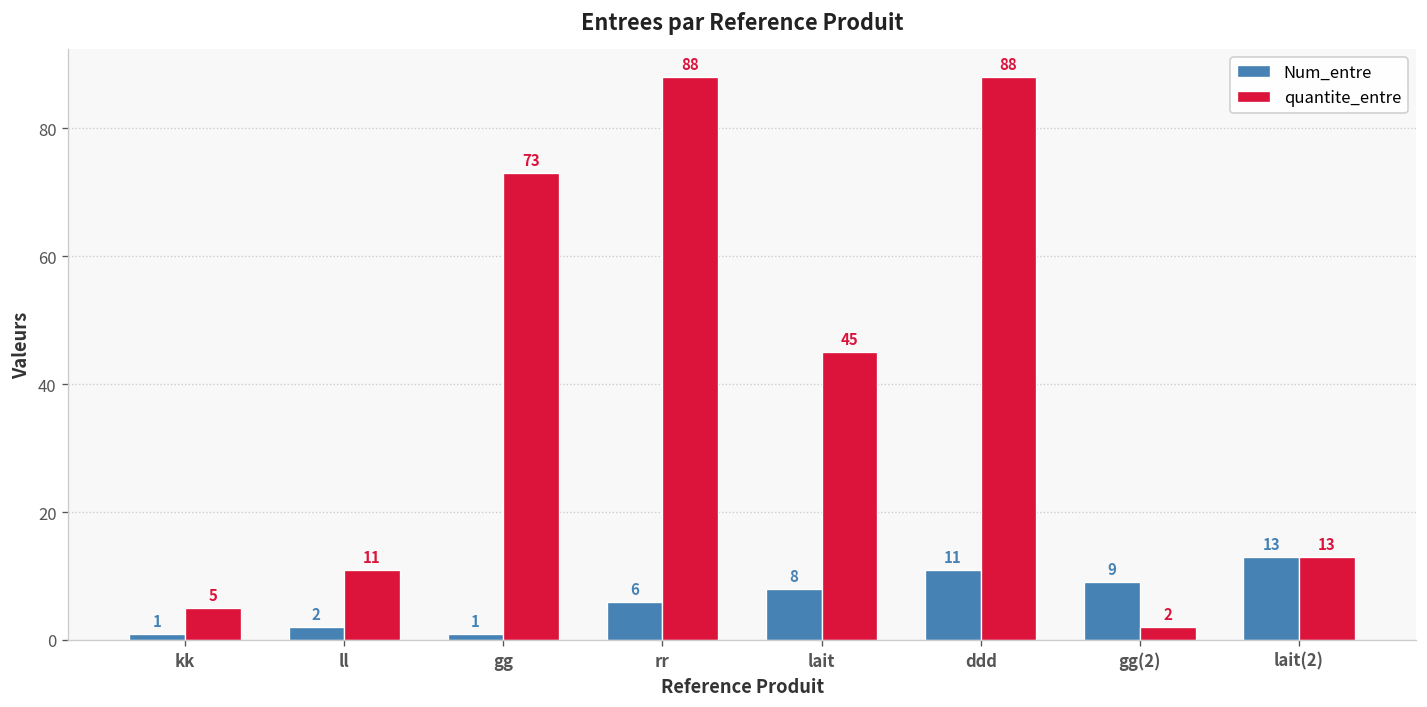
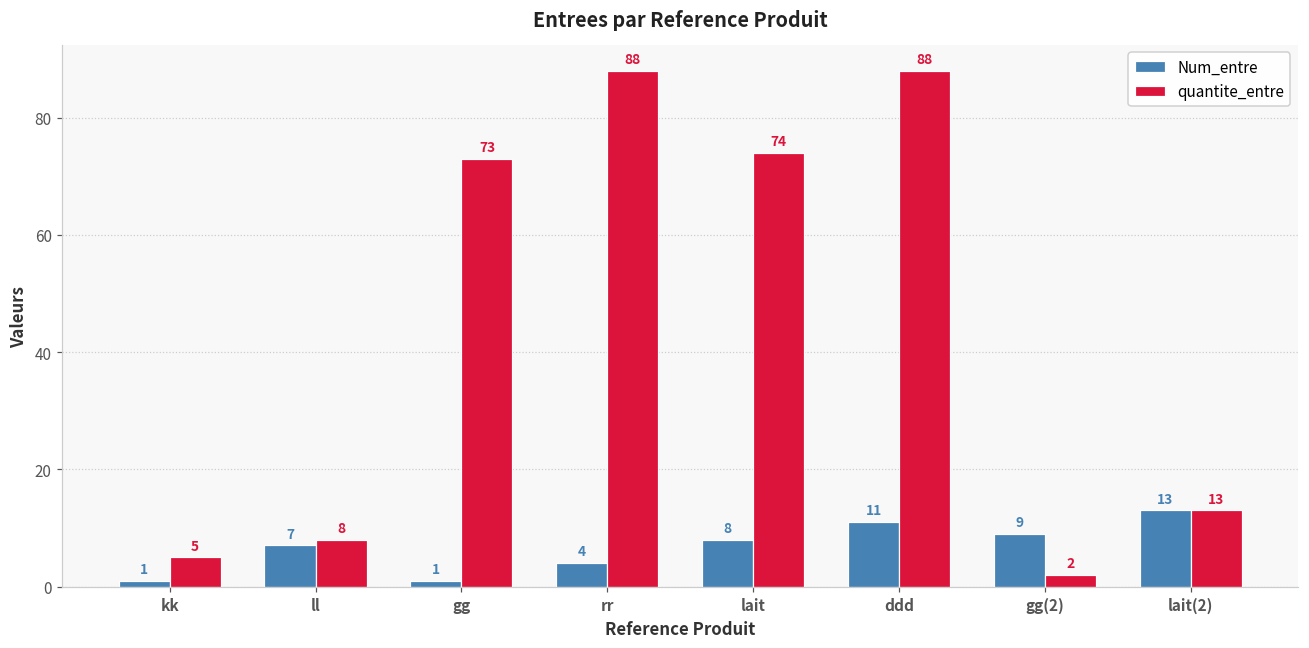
Num_entre, ll: 2 -> 7
quantite_entre, ll: 11 -> 8
Num_entre, rr: 6 -> 4
quantite_entre, lait: 45 -> 74
